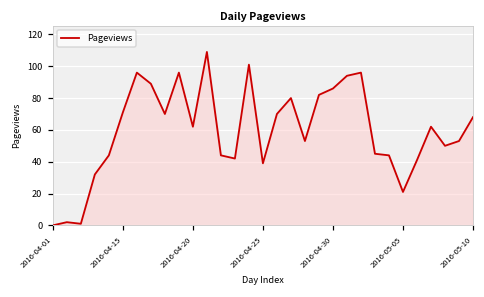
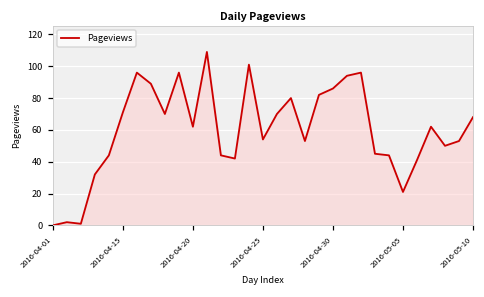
2016-04-25: 39 -> 54
